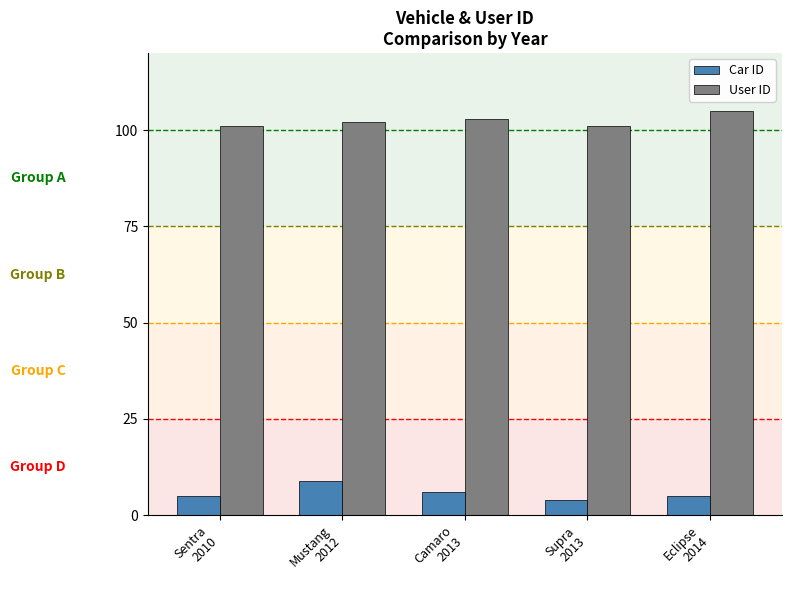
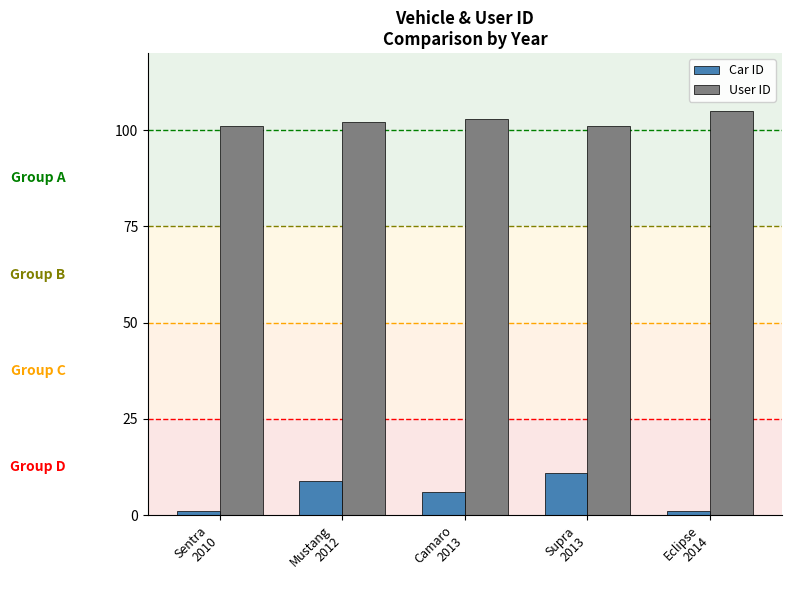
Car ID, Sentra 2010: 5 -> 1
Car ID, Supra 2013: 4 -> 11
Car ID, Eclipse 2014: 5 -> 1
